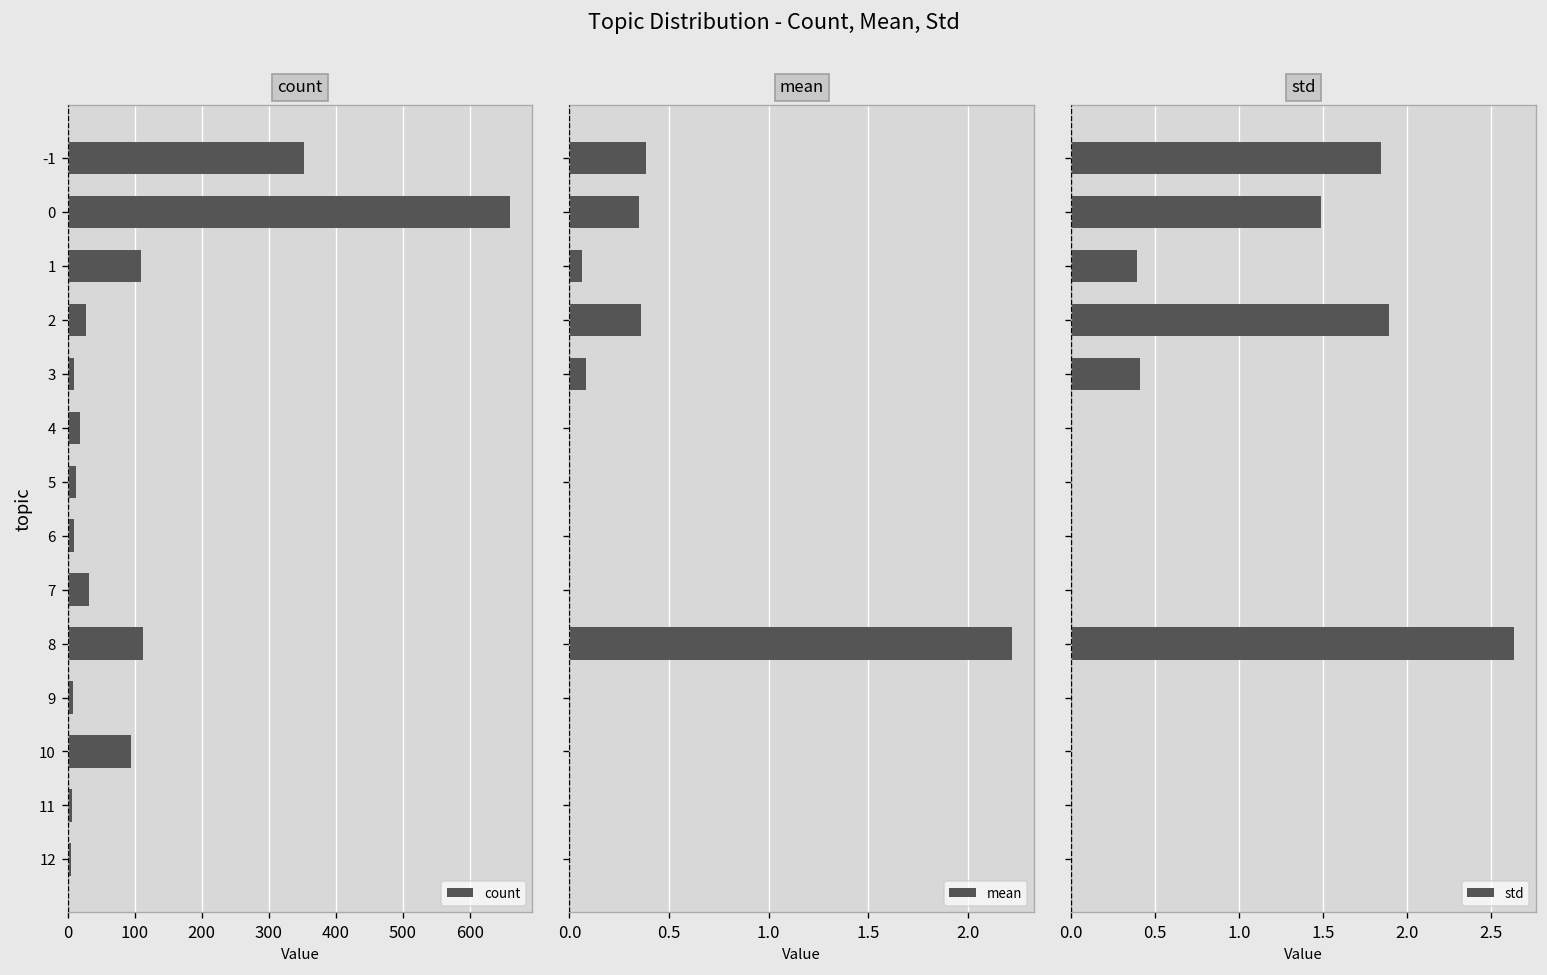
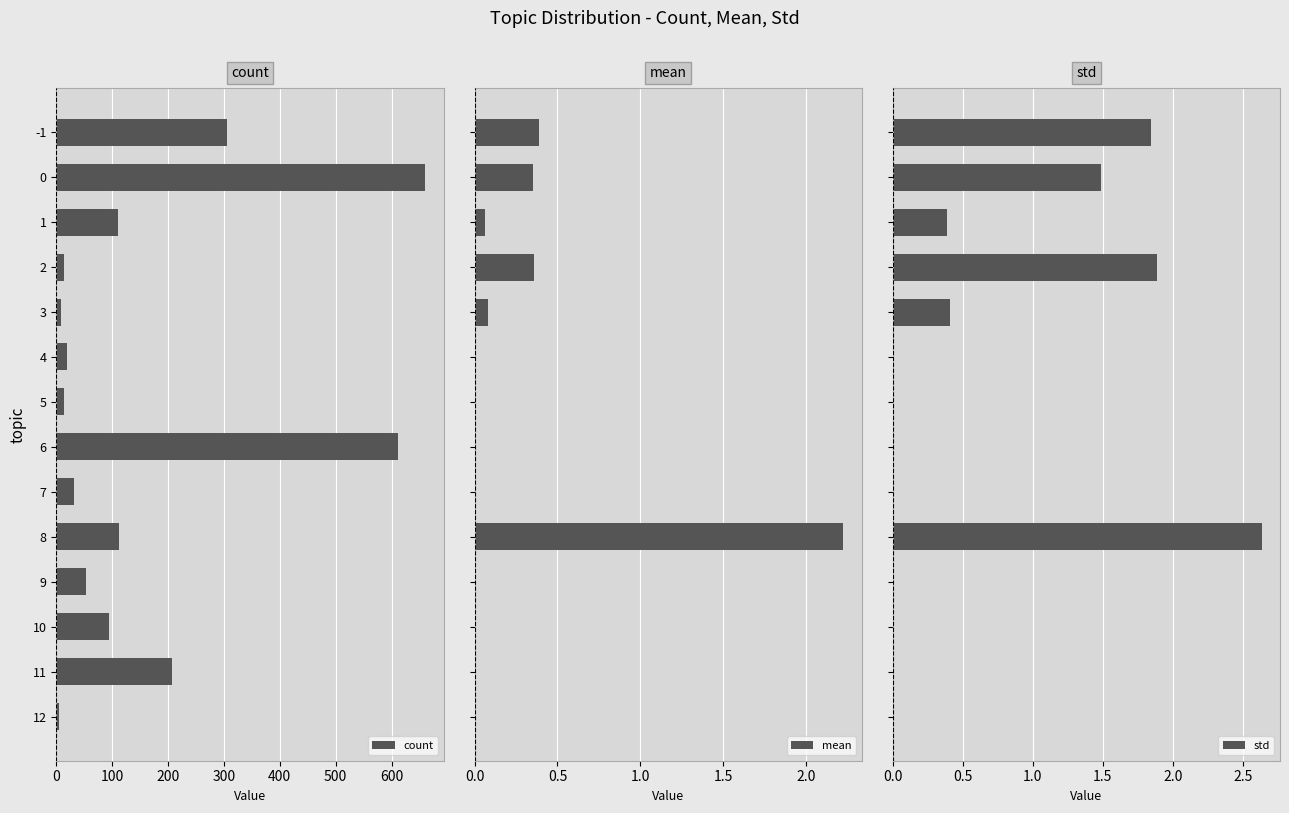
count, -1: 350 -> 310
count, 2: 30 -> 10
count, 6: 10 -> 610
count, 9: 10 -> 50
count, 11: 10 -> 210
